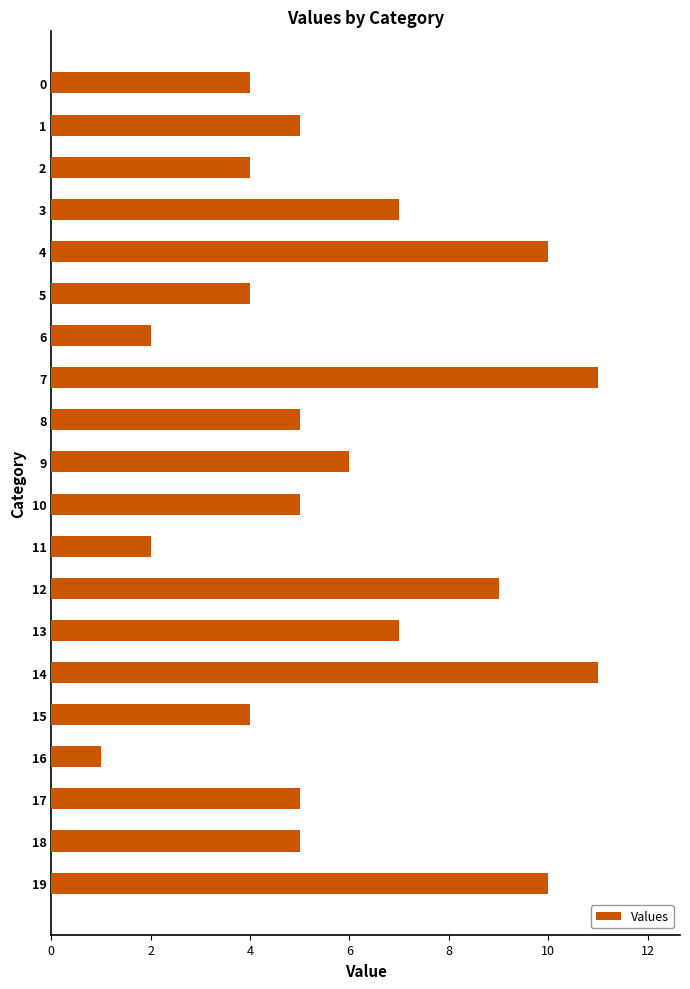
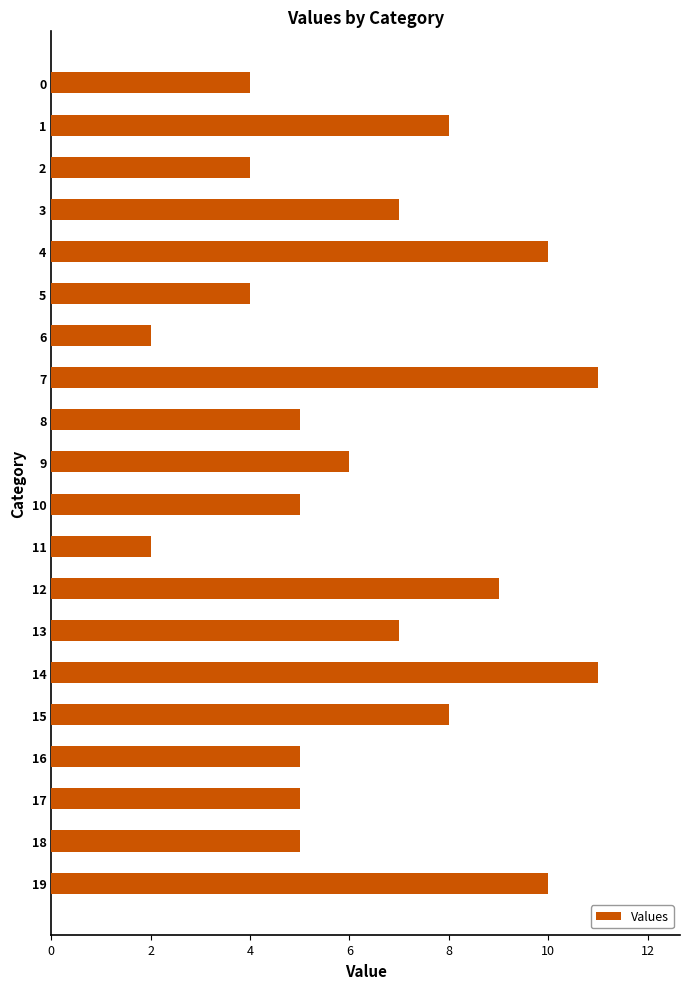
1: 5 -> 8
15: 4 -> 8
16: 1 -> 5
